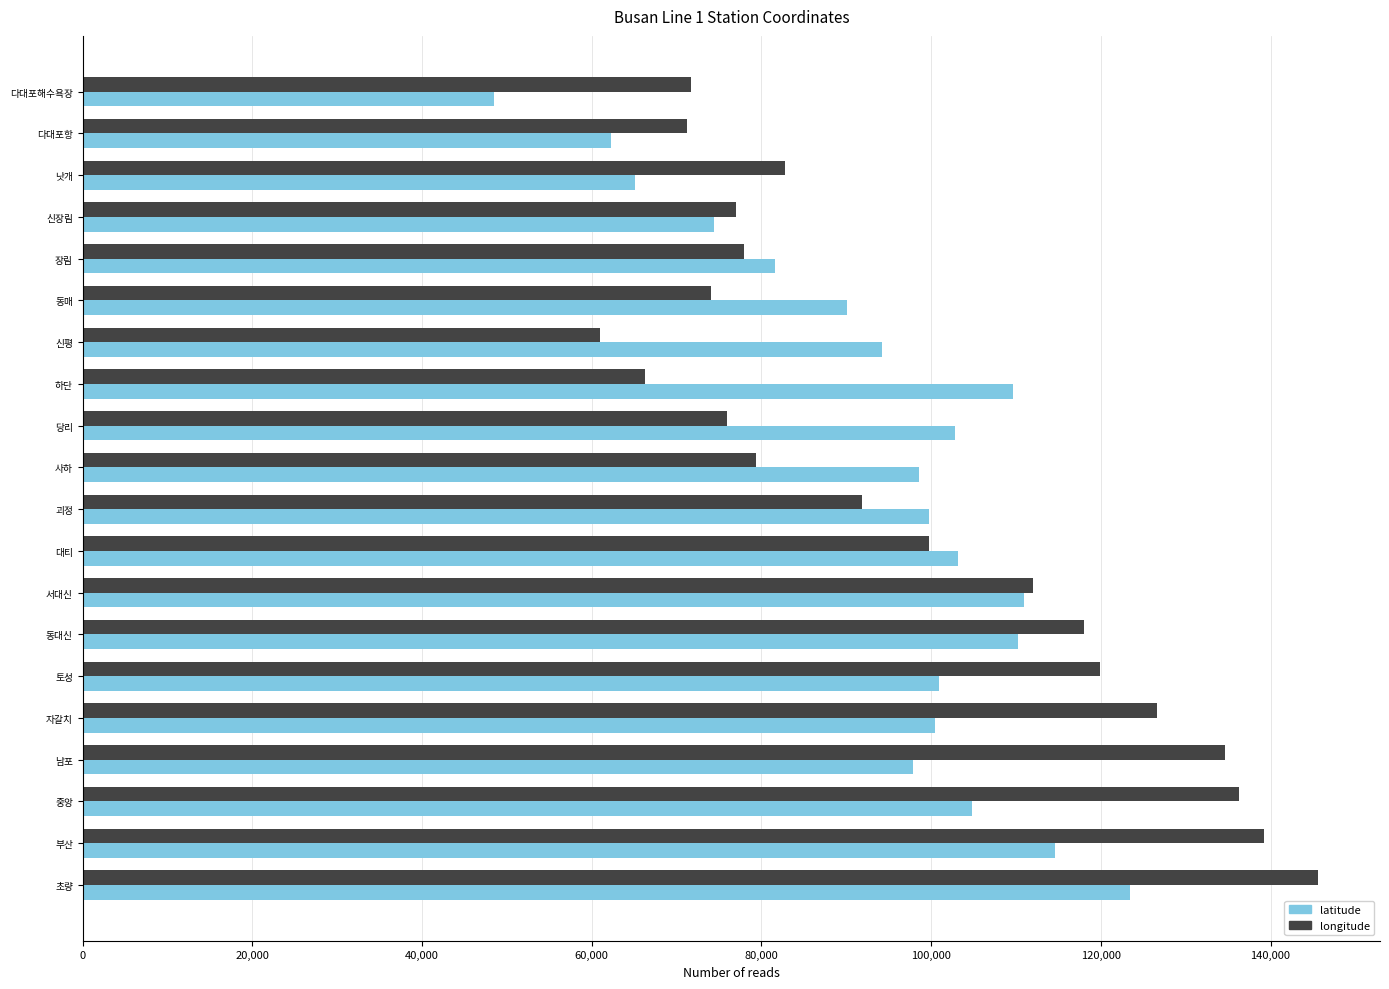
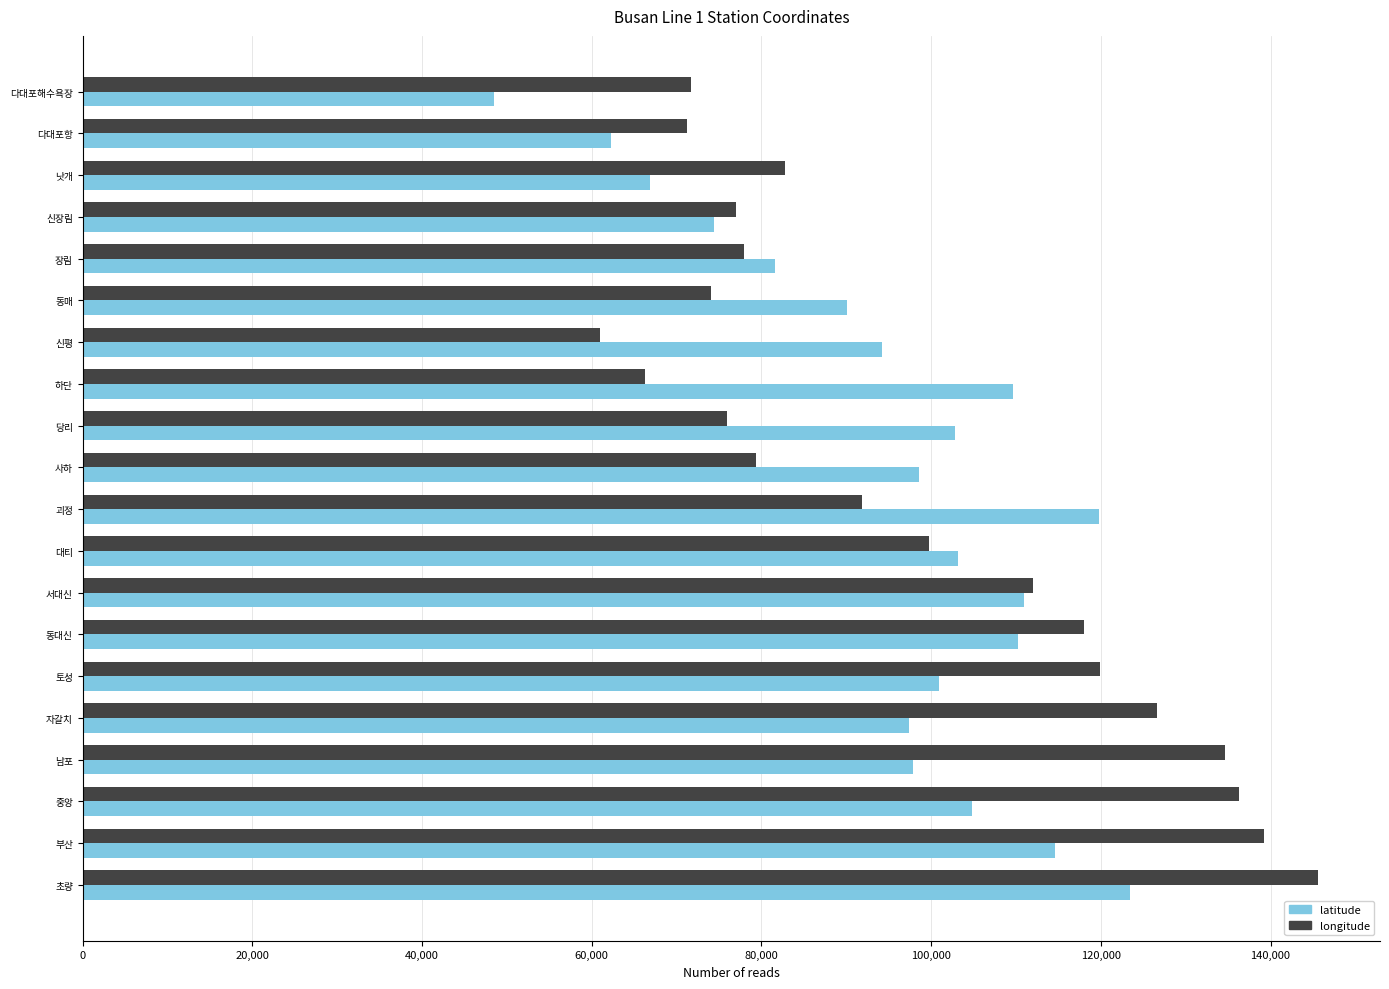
latitude, 낫개: 65,000 -> 67,000
latitude, 괴정: 100,000 -> 120,000
latitude, 자갈치: 100,000 -> 97,000
